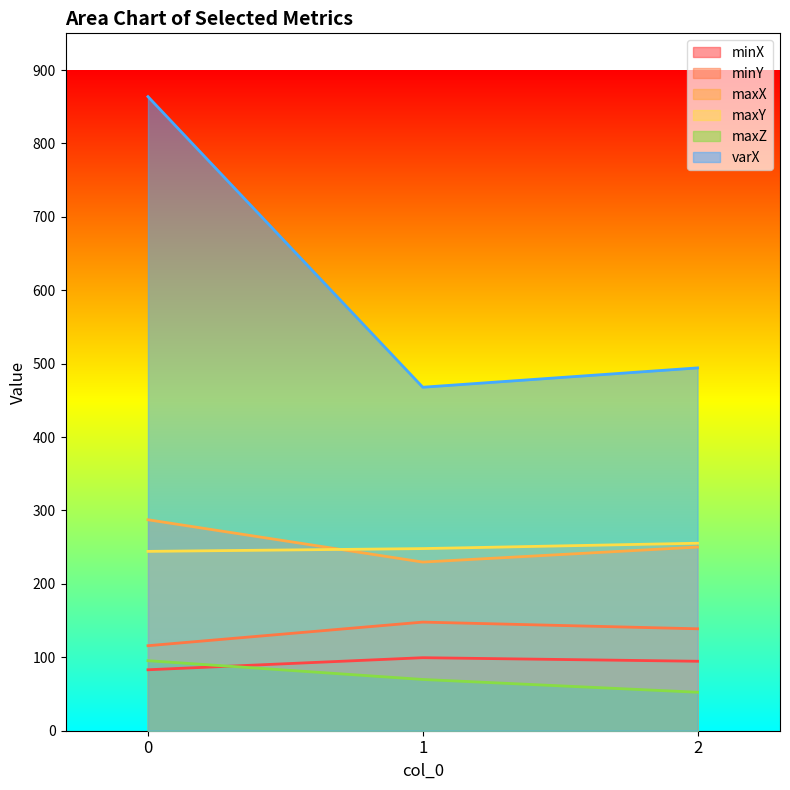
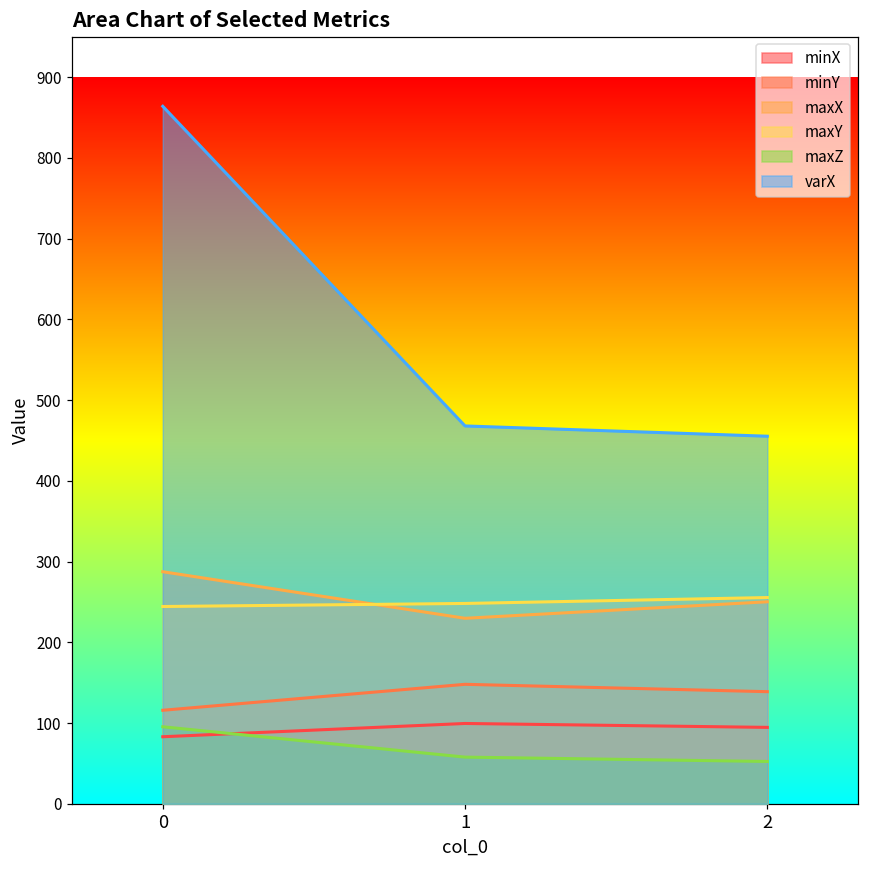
maxZ, 1: 70 -> 60
varX, 2: 490 -> 460
